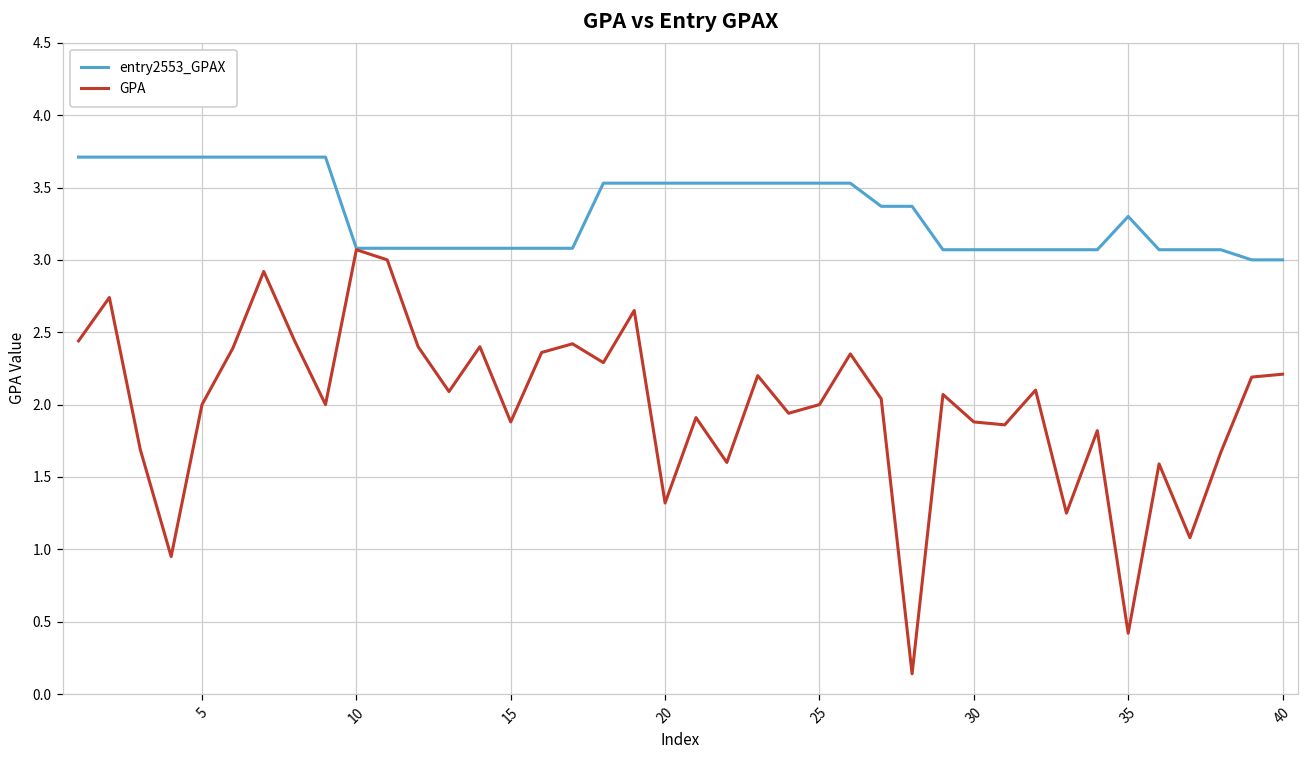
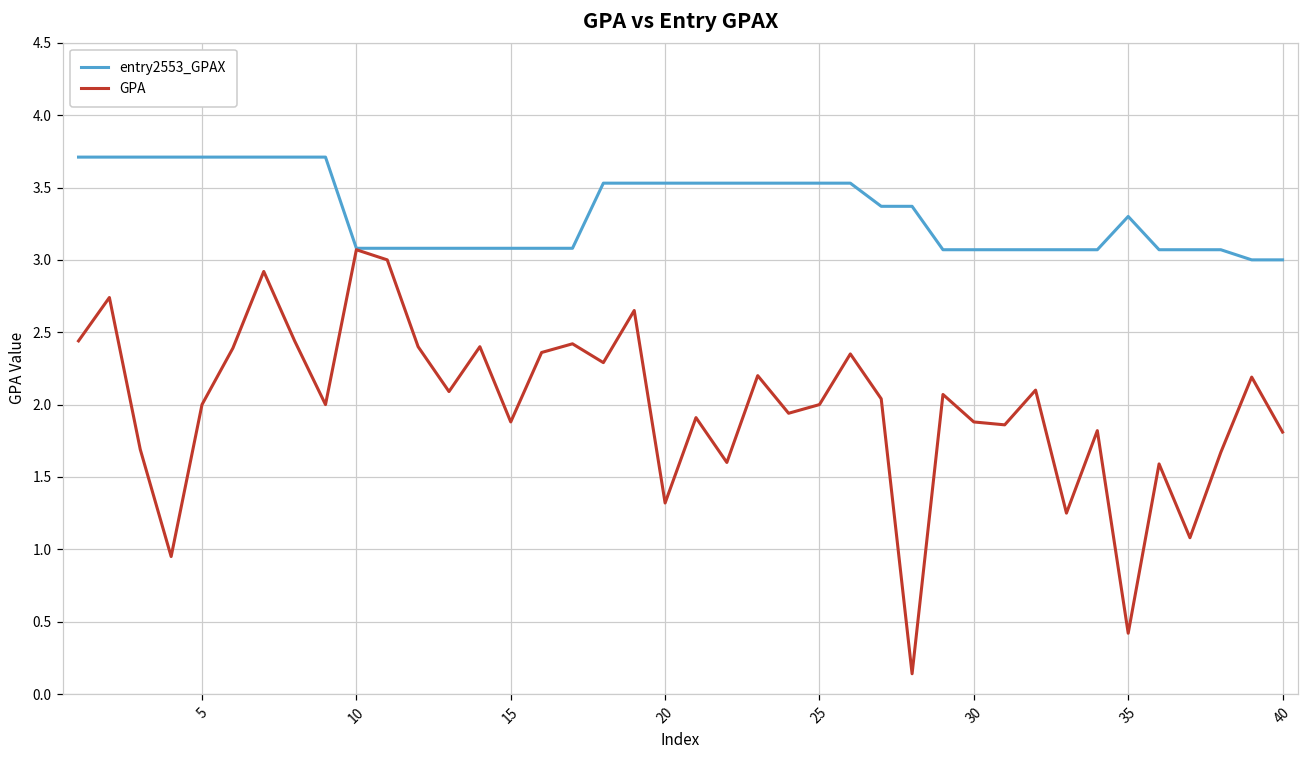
GPA, 40: 2.21 -> 1.81
